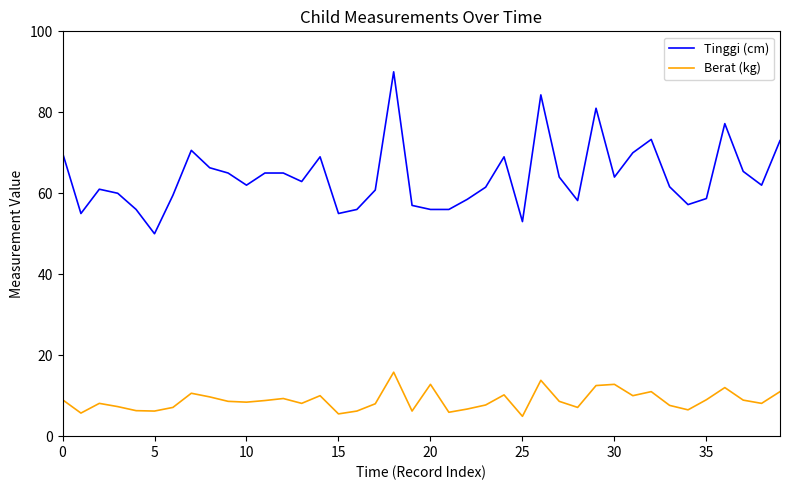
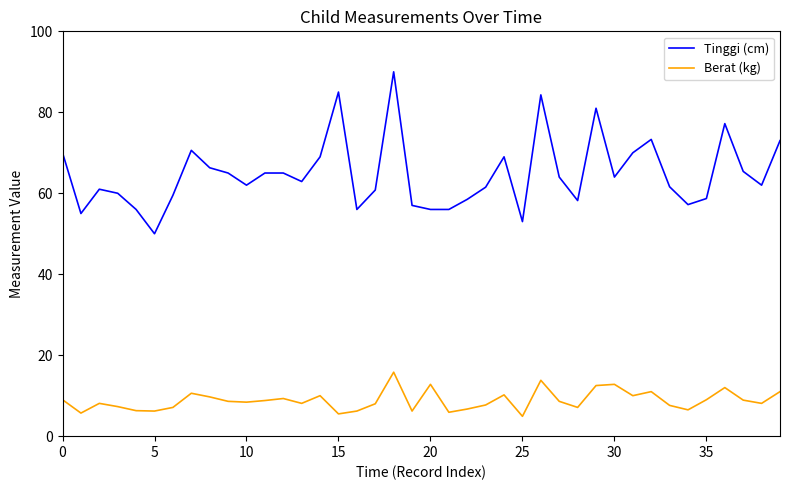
Tinggi (cm), 15: 55 -> 85
